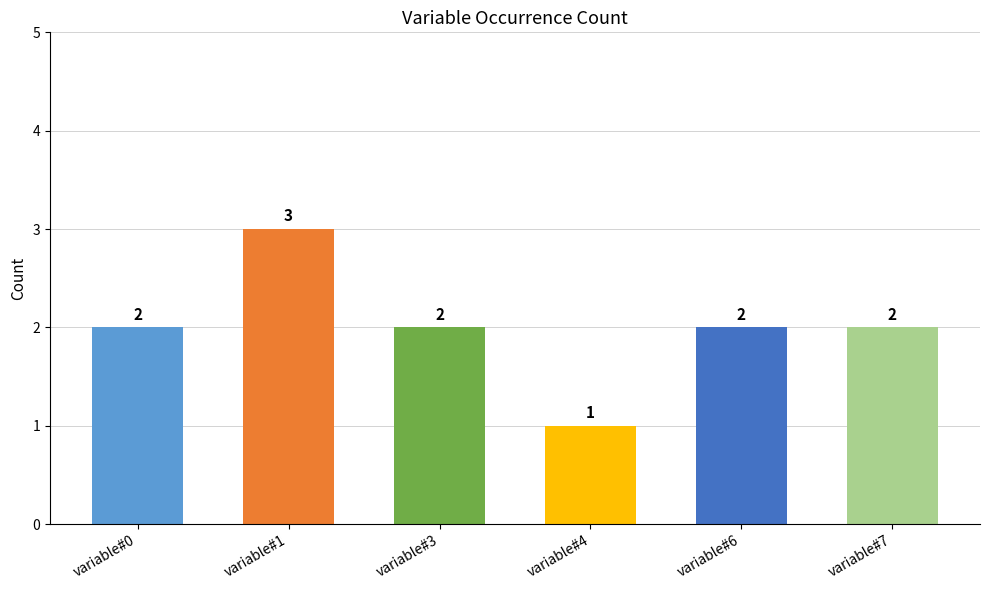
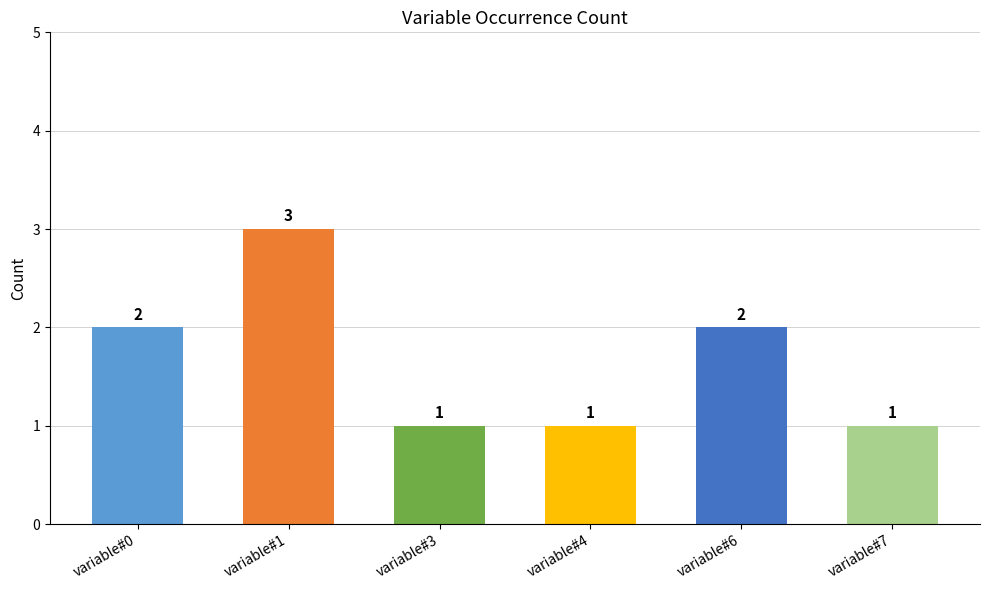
variable#3: 2 -> 1
variable#7: 2 -> 1
